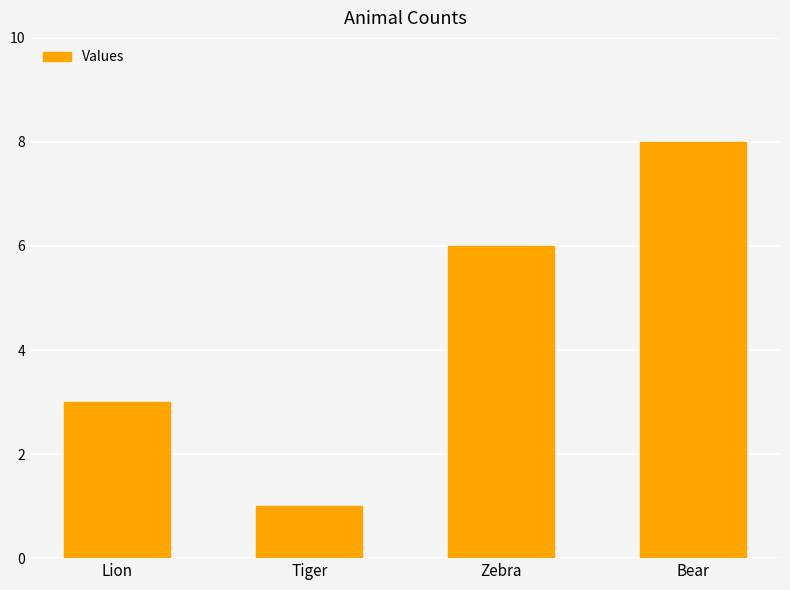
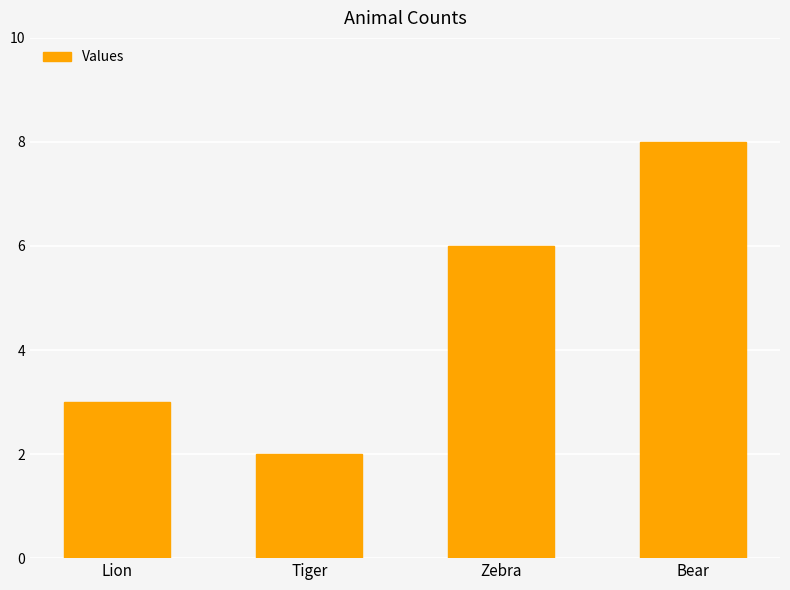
Tiger: 1 -> 2
